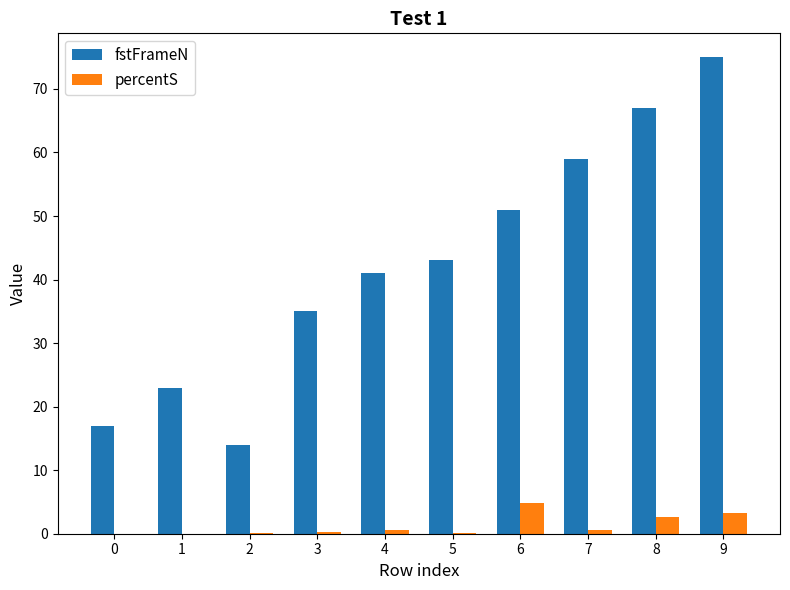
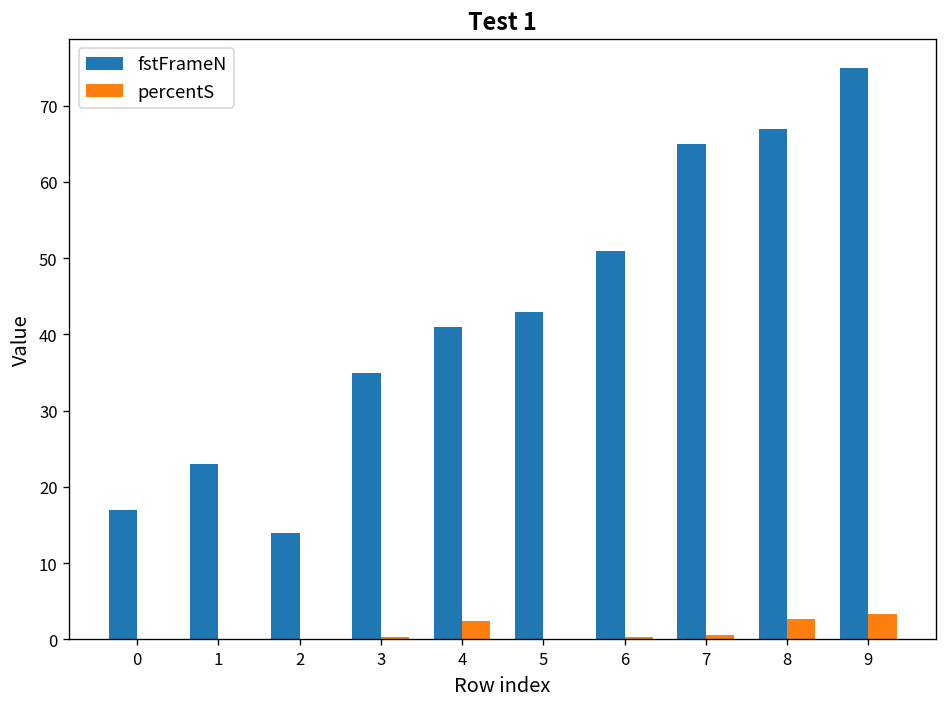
percentS, 4: 1 -> 2
percentS, 6: 5 -> 0
fstFrameN, 7: 59 -> 65
